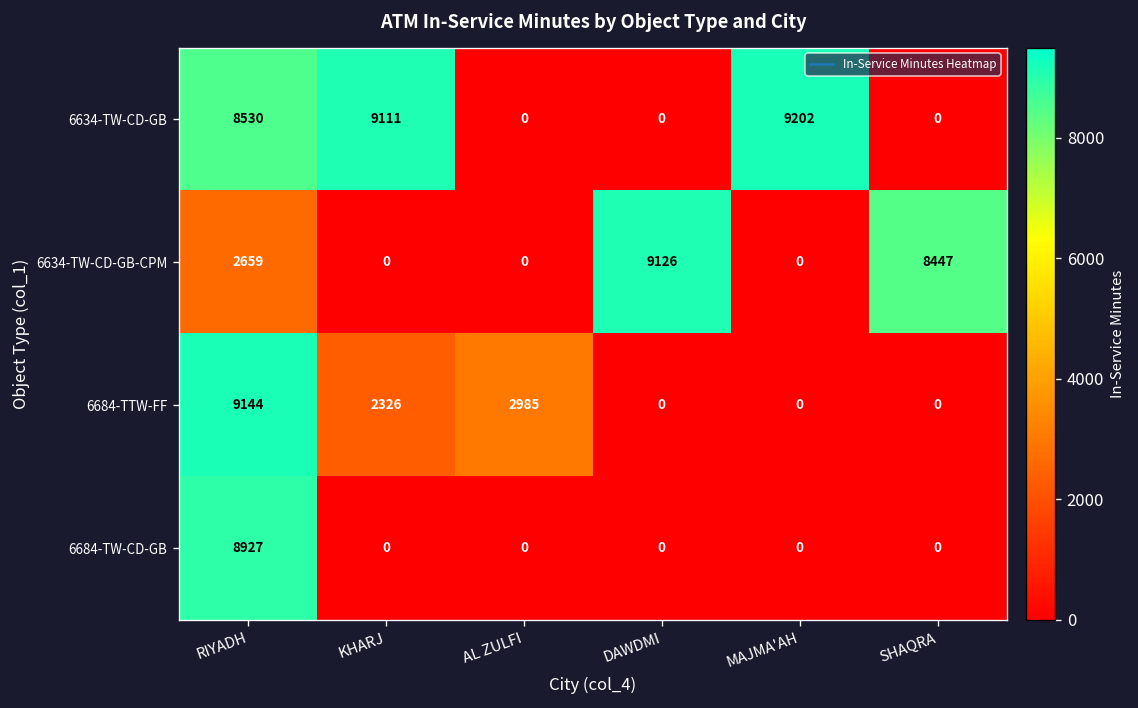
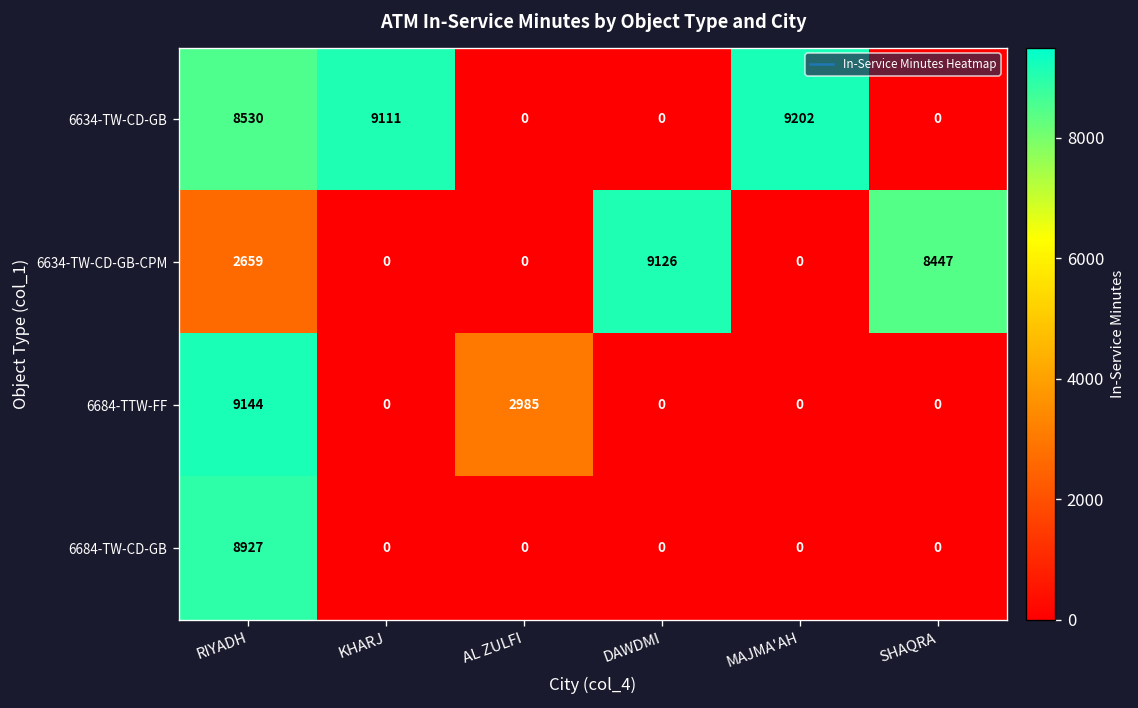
6684-TTW-FF, KHARJ: 2326 -> 0
